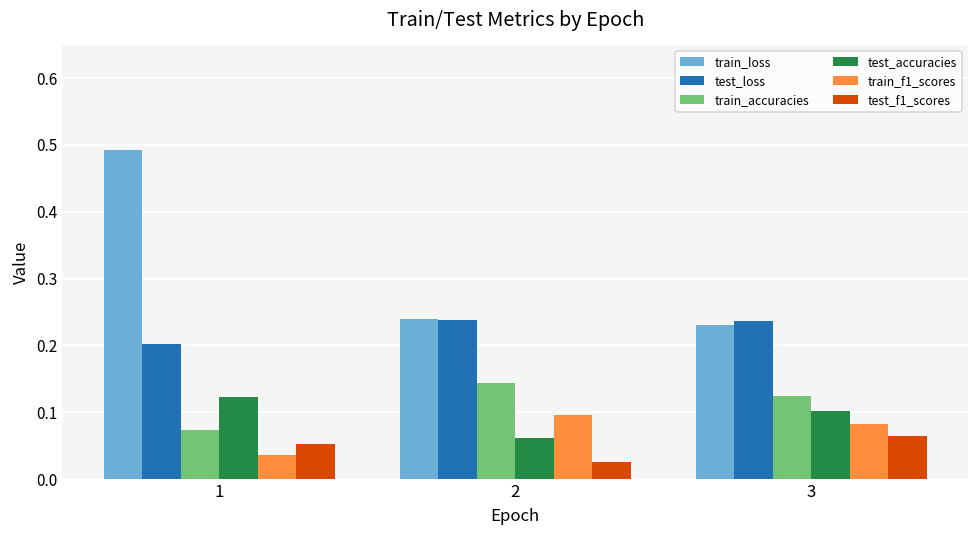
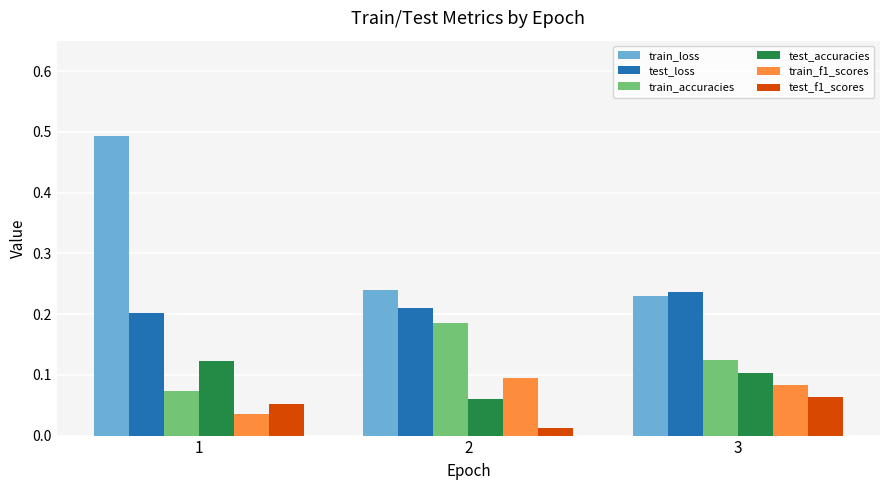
test_loss, 2: 0.24 -> 0.21
train_accuracies, 2: 0.14 -> 0.19
test_f1_scores, 2: 0.03 -> 0.01
